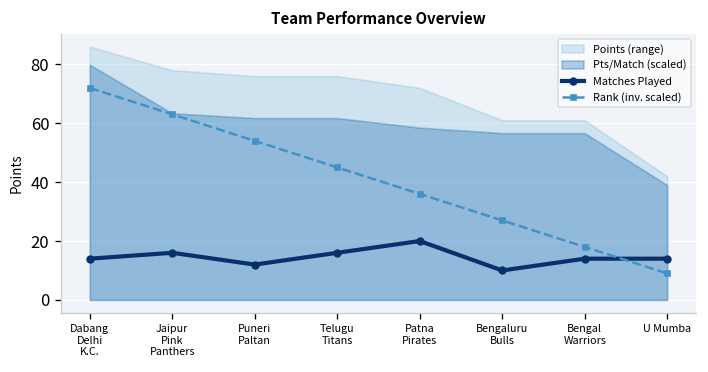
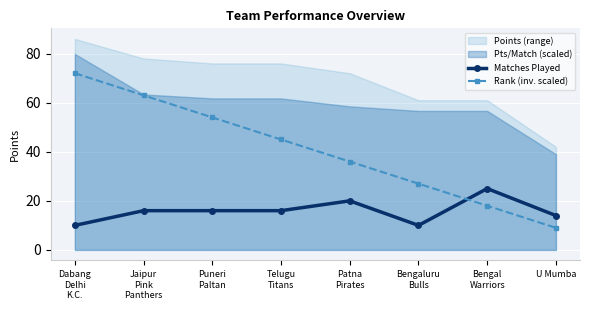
Matches Played, Dabang Delhi K.C.: 14 -> 10
Matches Played, Puneri Paltan: 12 -> 16
Matches Played, Bengal Warriors: 14 -> 25
